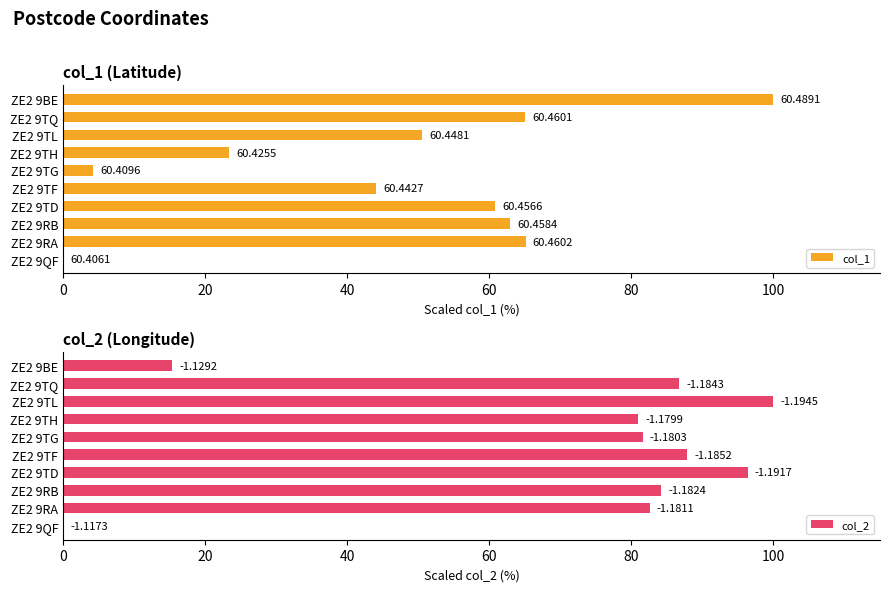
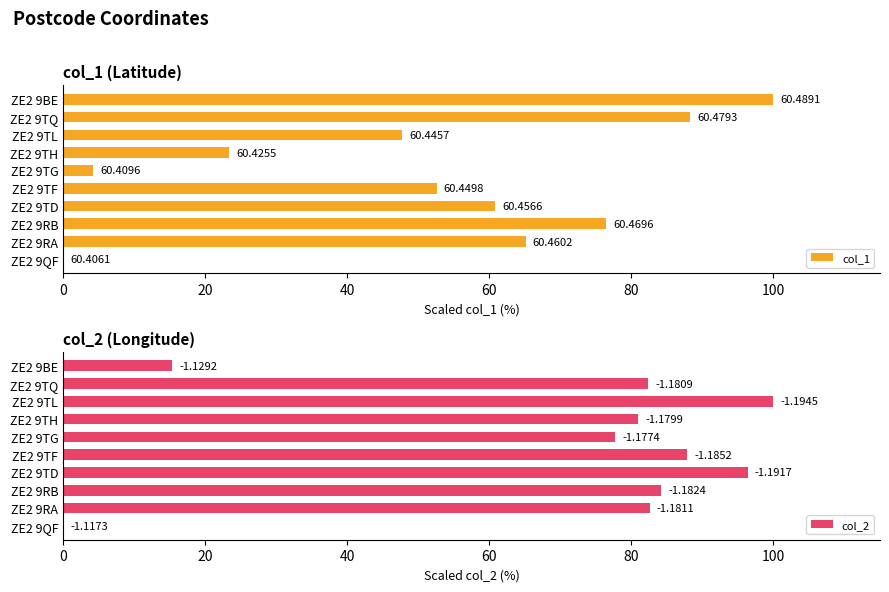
col_1 (Latitude), ZE2 9TQ: 60.4601 -> 60.4793
col_1 (Latitude), ZE2 9TL: 60.4481 -> 60.4457
col_1 (Latitude), ZE2 9TF: 60.4427 -> 60.4498
col_1 (Latitude), ZE2 9RB: 60.4584 -> 60.4696
col_2 (Longitude), ZE2 9TQ: -1.1843 -> -1.1809
col_2 (Longitude), ZE2 9TG: -1.1803 -> -1.1774
